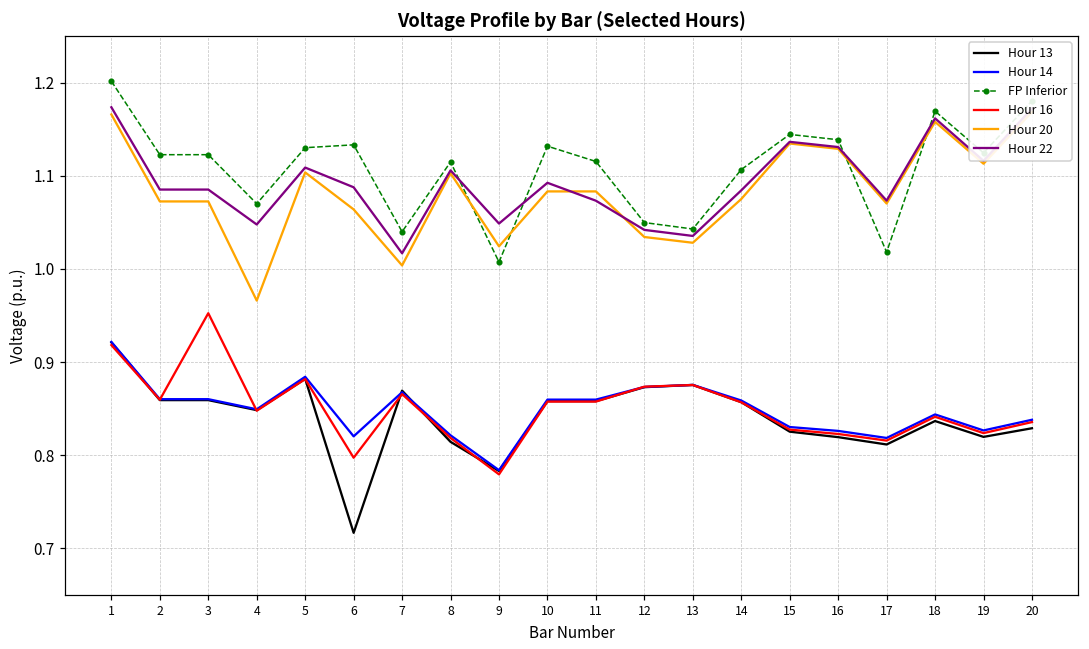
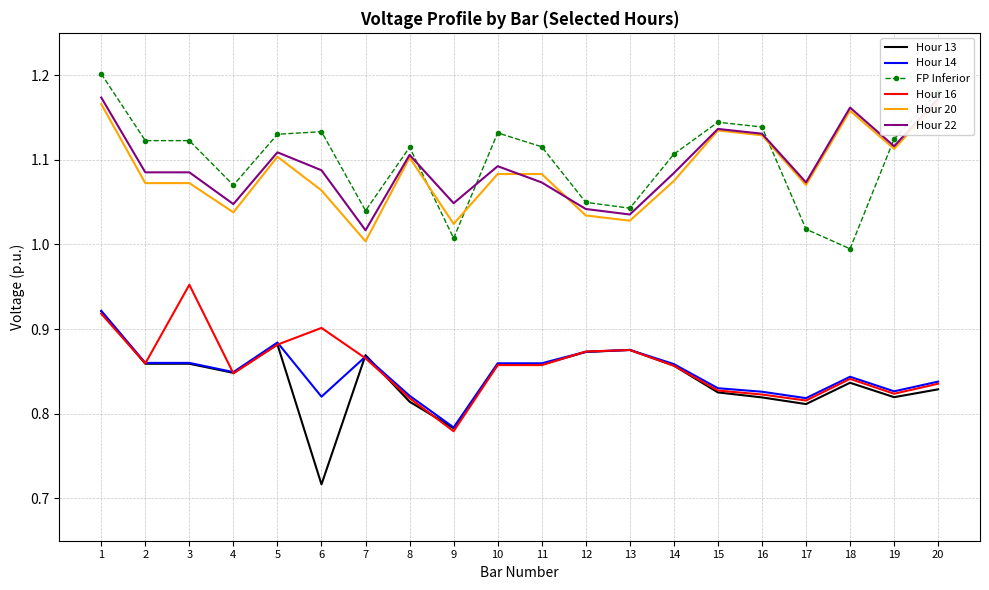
Hour 20, 4: 0.97 -> 1.04
Hour 16, 6: 0.80 -> 0.90
FP Inferior, 18: 1.17 -> 0.99
